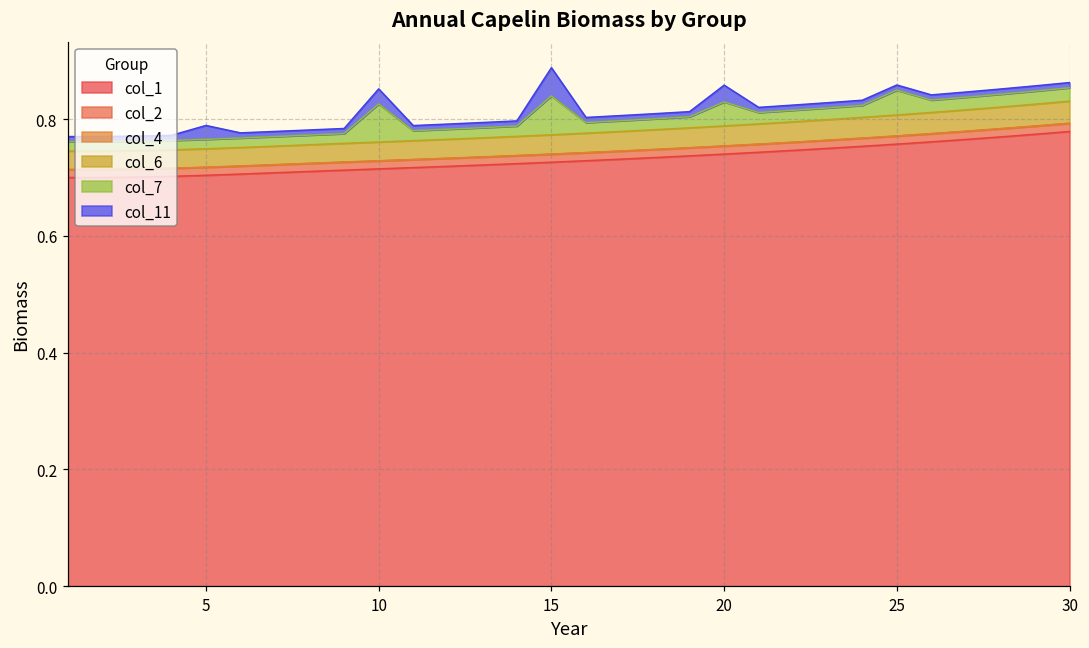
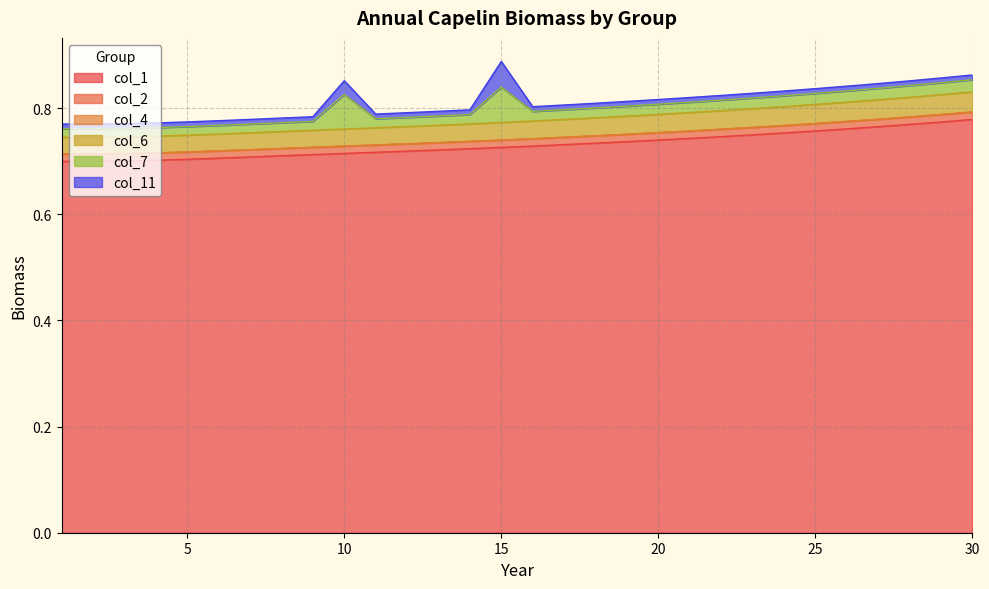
col_11, 5: 0.02 -> 0.01
col_7, 20: 0.04 -> 0.02
col_11, 20: 0.03 -> 0.01
col_7, 25: 0.04 -> 0.02
